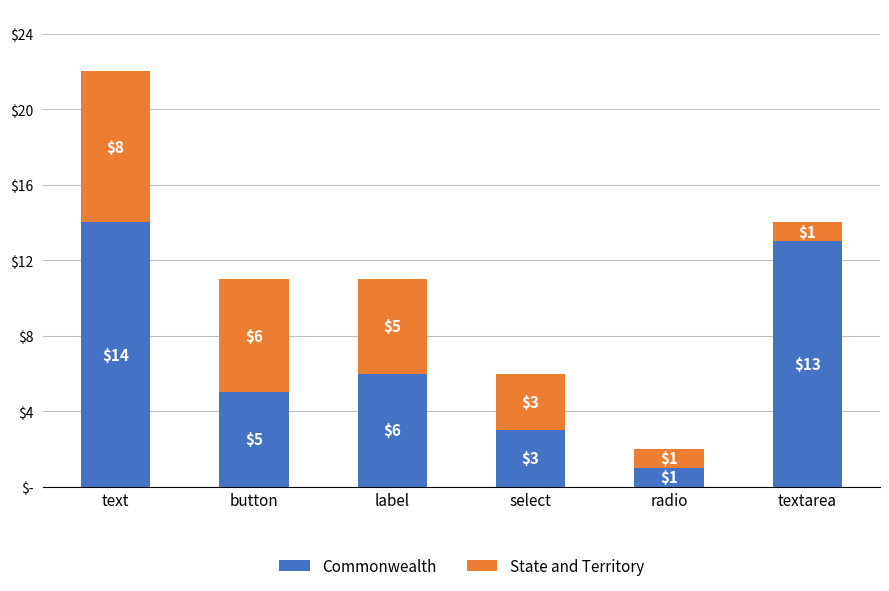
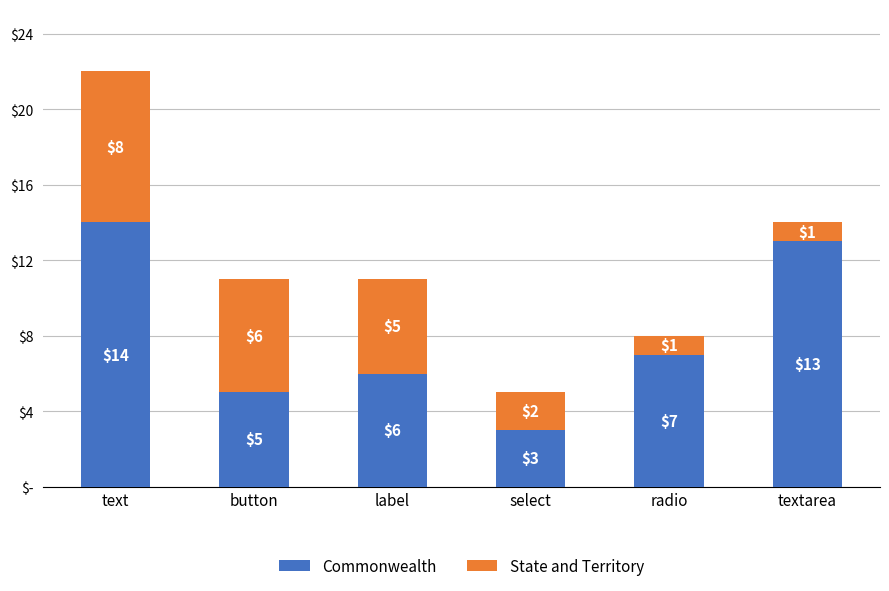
State and Territory, select: $3 -> $2
Commonwealth, radio: $1 -> $7
